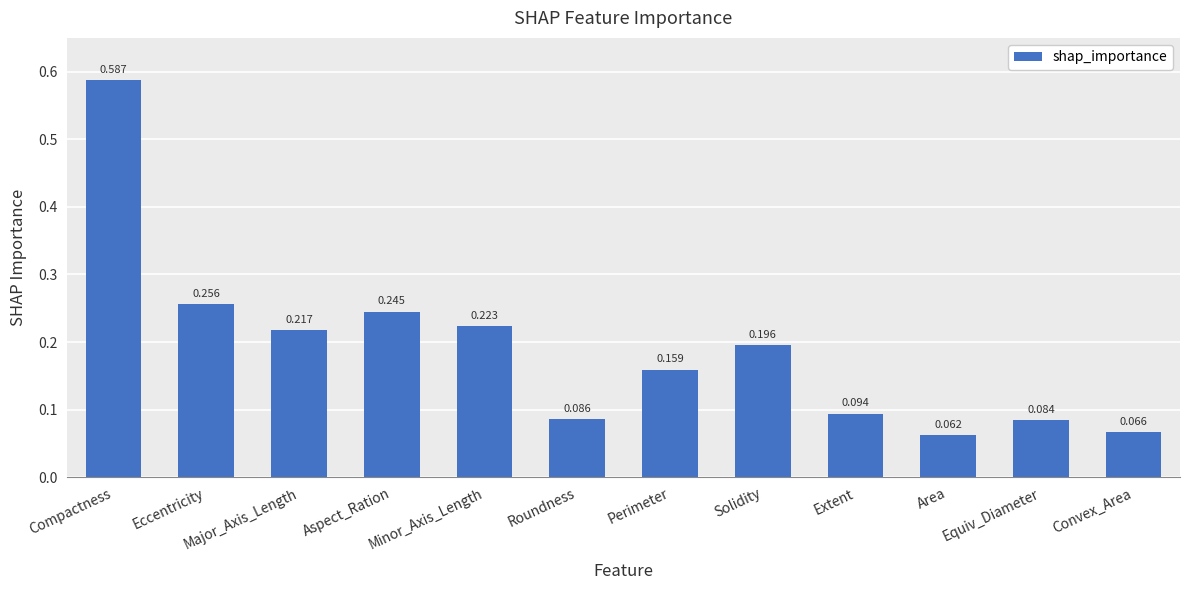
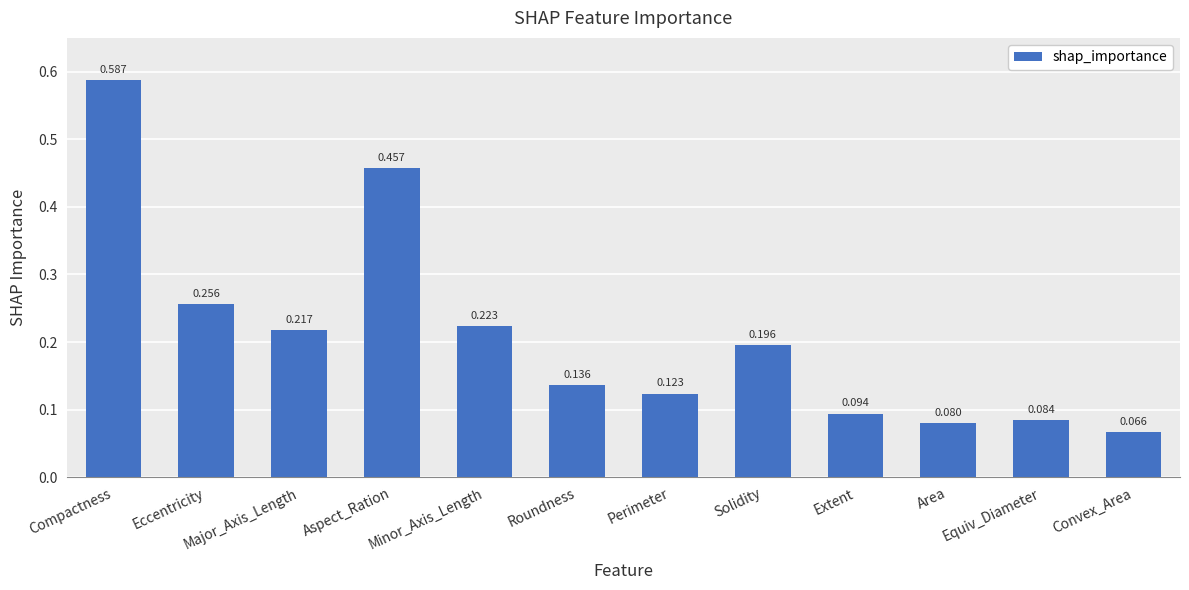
Aspect_Ration: 0.245 -> 0.457
Roundness: 0.086 -> 0.136
Perimeter: 0.159 -> 0.123
Area: 0.062 -> 0.080
